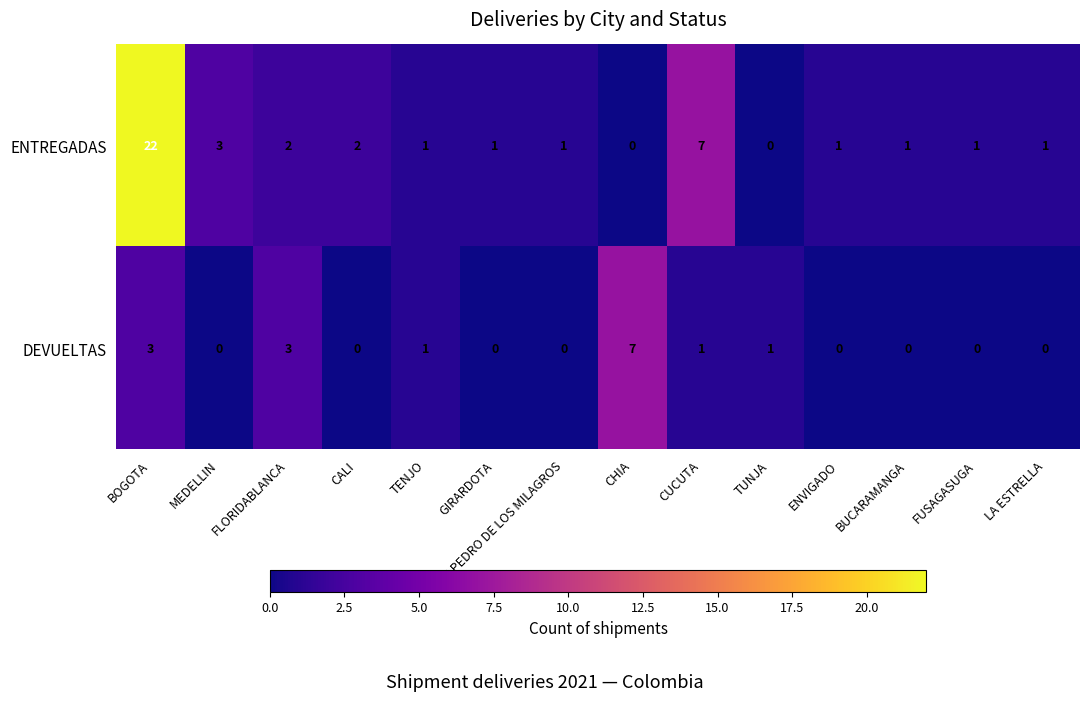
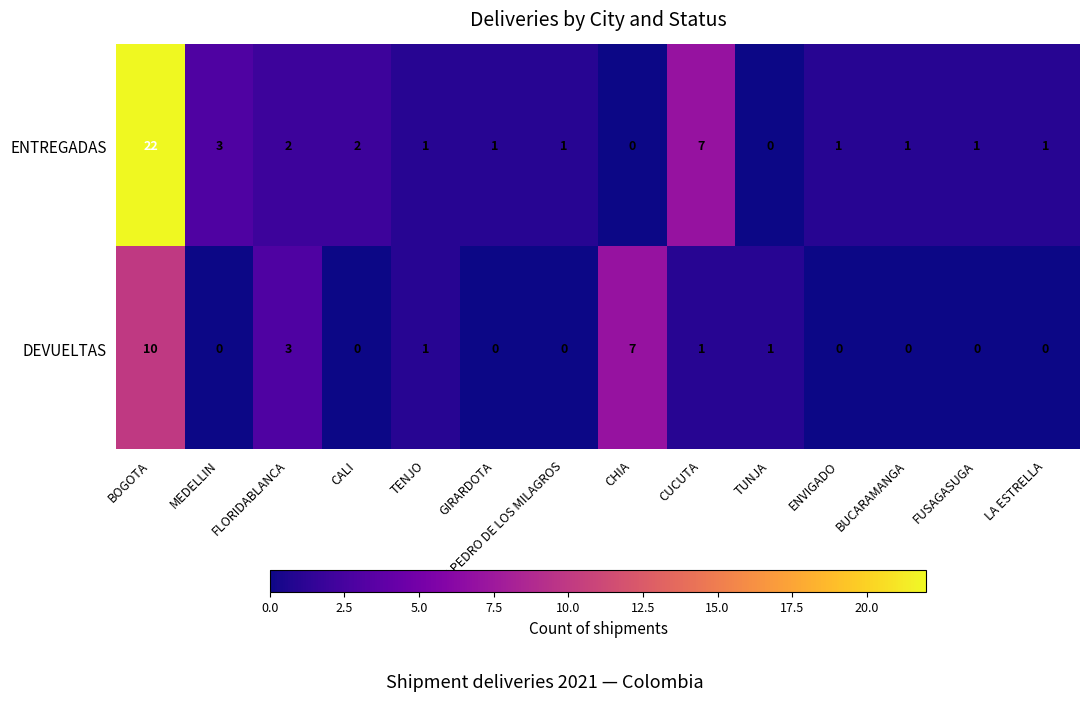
DEVUELTAS, BOGOTA: 3 -> 10
